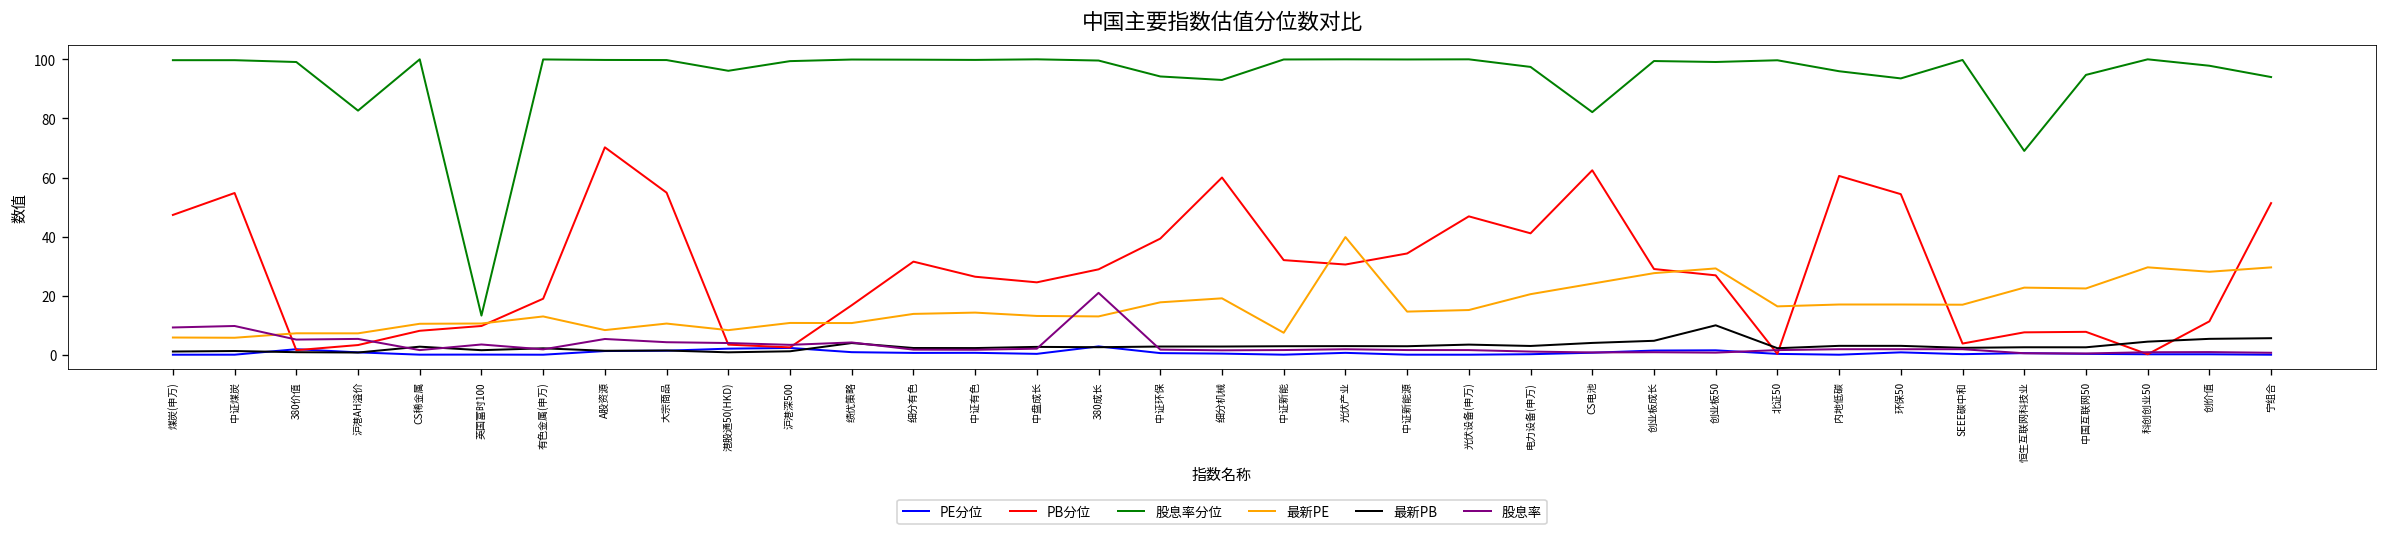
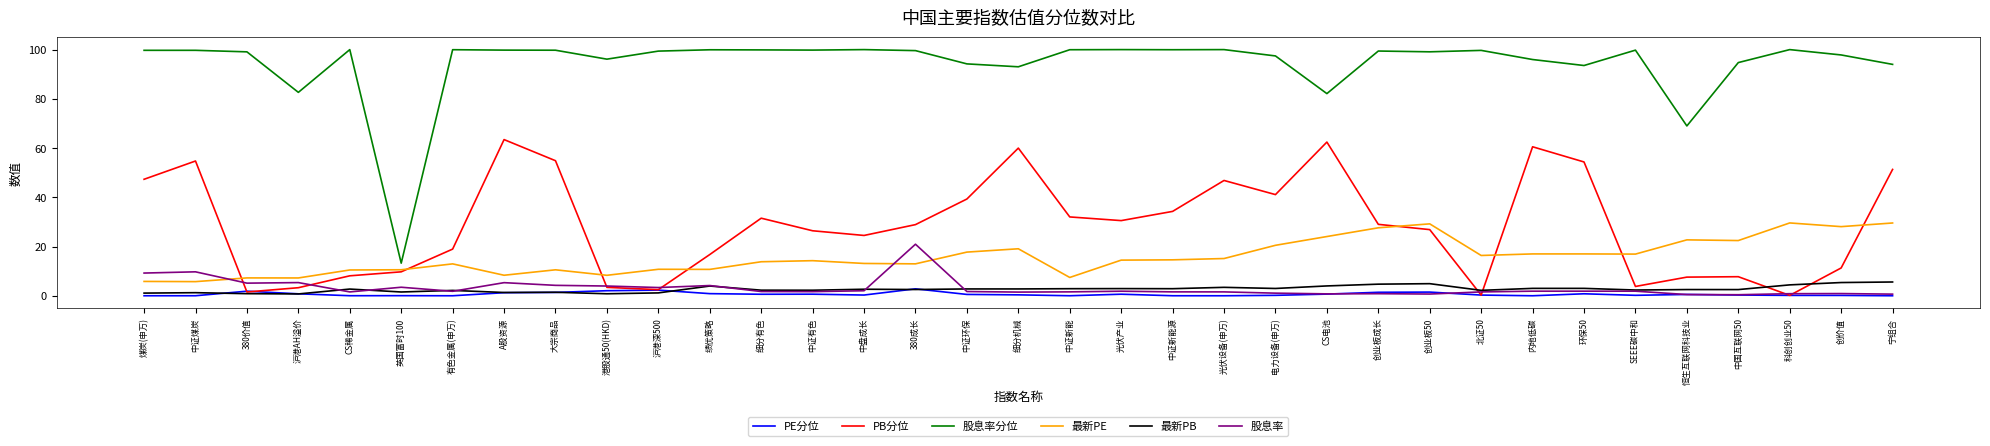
PB分位, A股资源: 70 -> 63
最新PE, 光伏产业: 40 -> 15
最新PB, 创业板50: 10 -> 5
